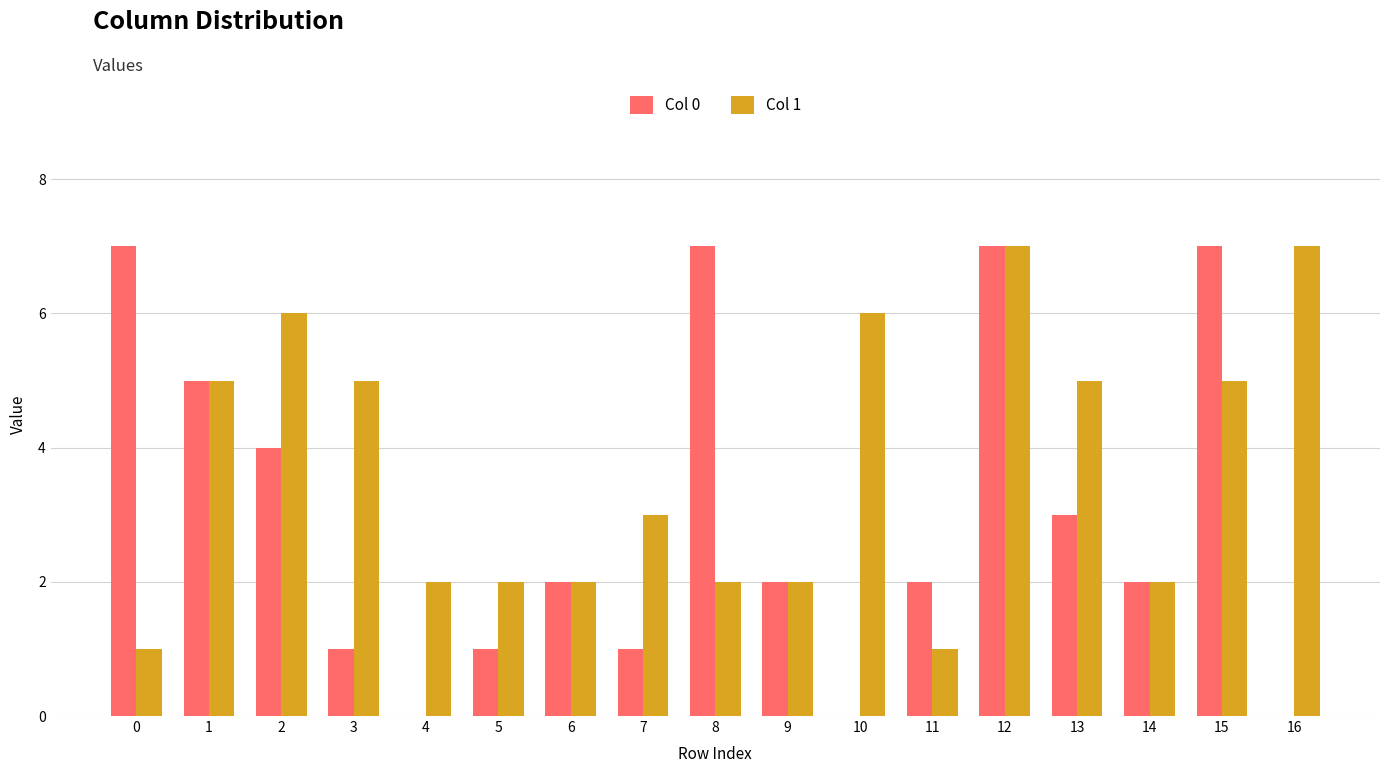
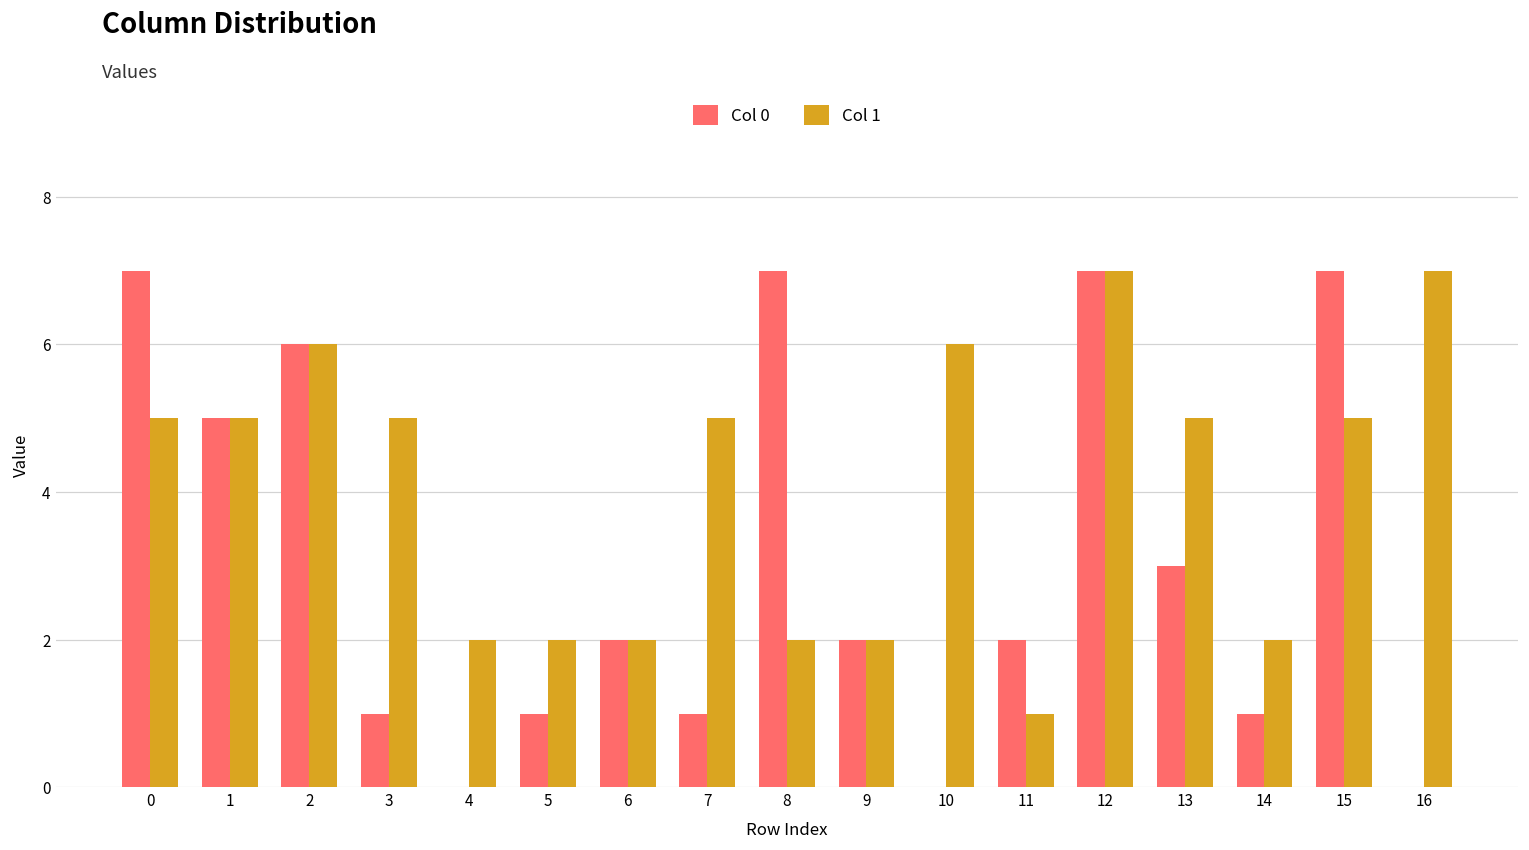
Col 1, 0: 1 -> 5
Col 0, 2: 4 -> 6
Col 1, 7: 3 -> 5
Col 0, 14: 2 -> 1
